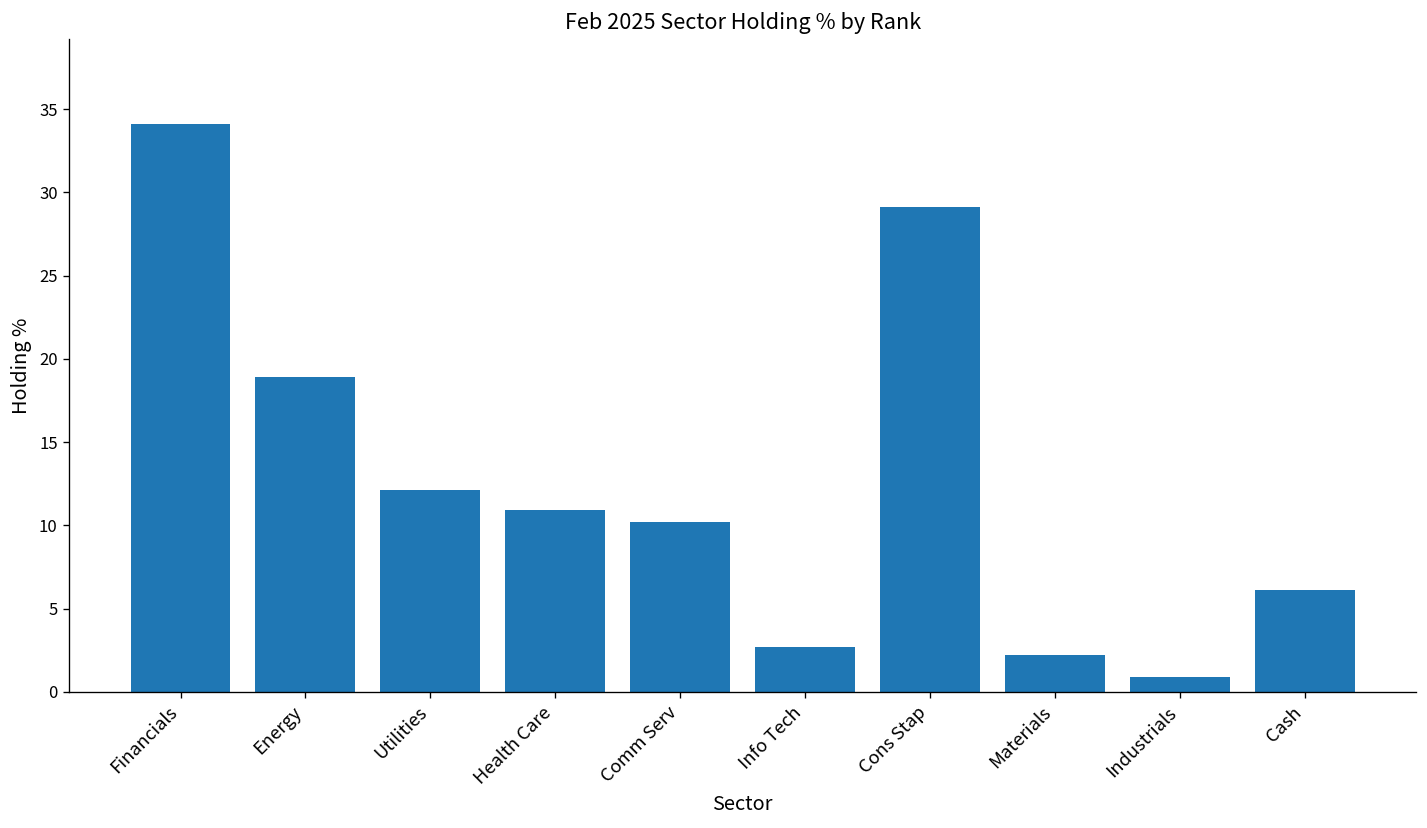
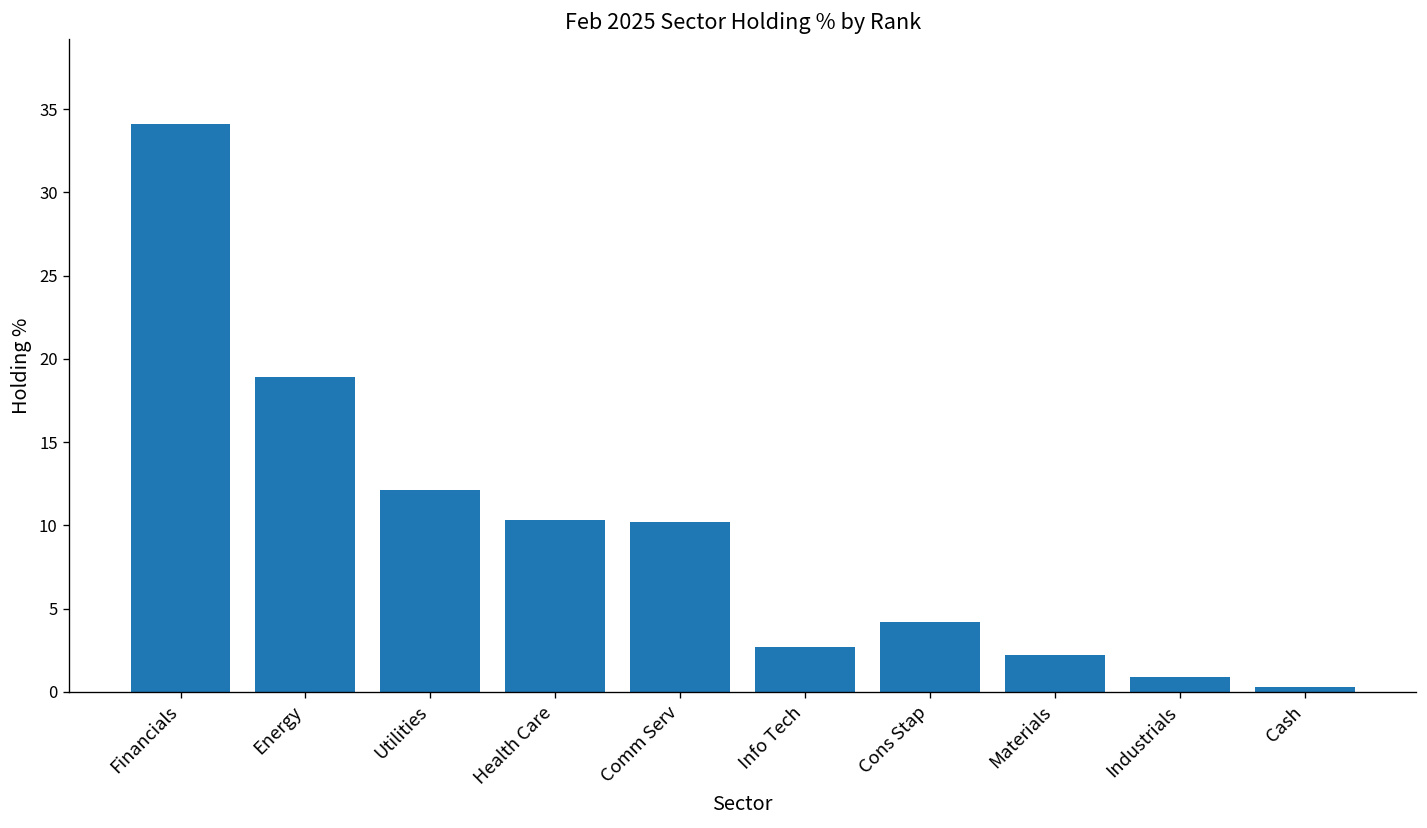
Health Care: 10.9 -> 10.3
Cons Stap: 29.1 -> 4.2
Cash: 6.1 -> 0.3
